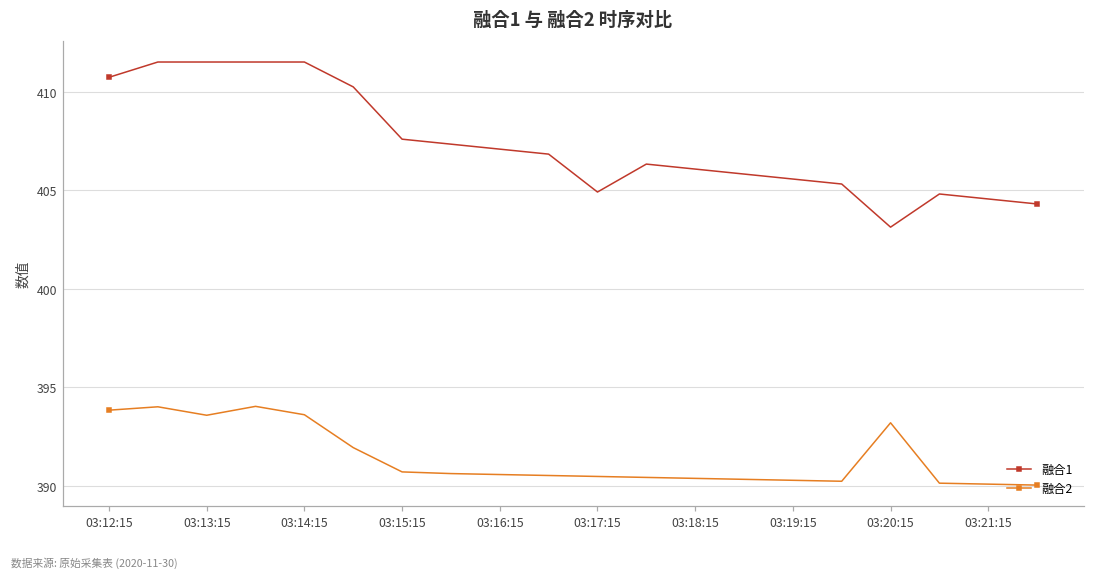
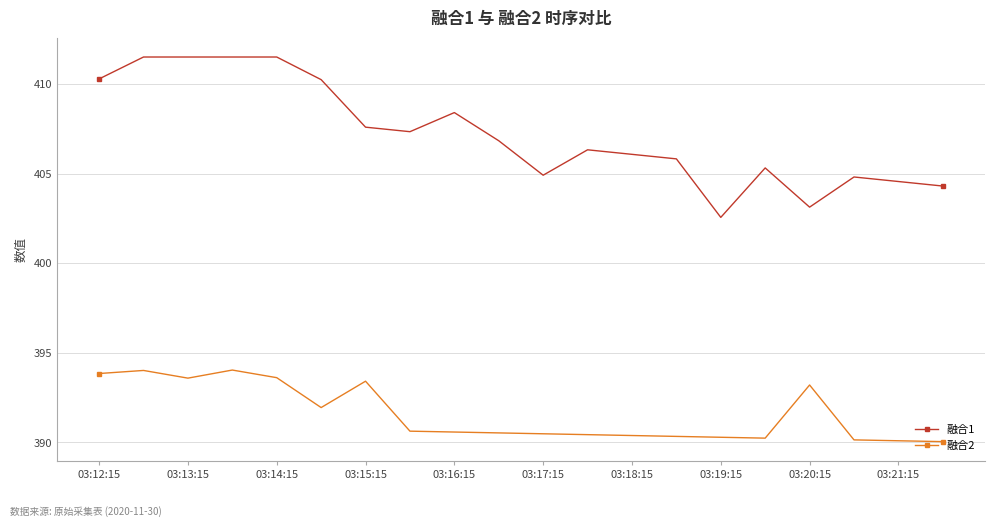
融合1, 03:12:15: 410.7 -> 410.3
融合2, 03:15:15: 390.7 -> 393.4
融合1, 03:16:15: 407.1 -> 408.4
融合1, 03:19:15: 405.6 -> 402.6
